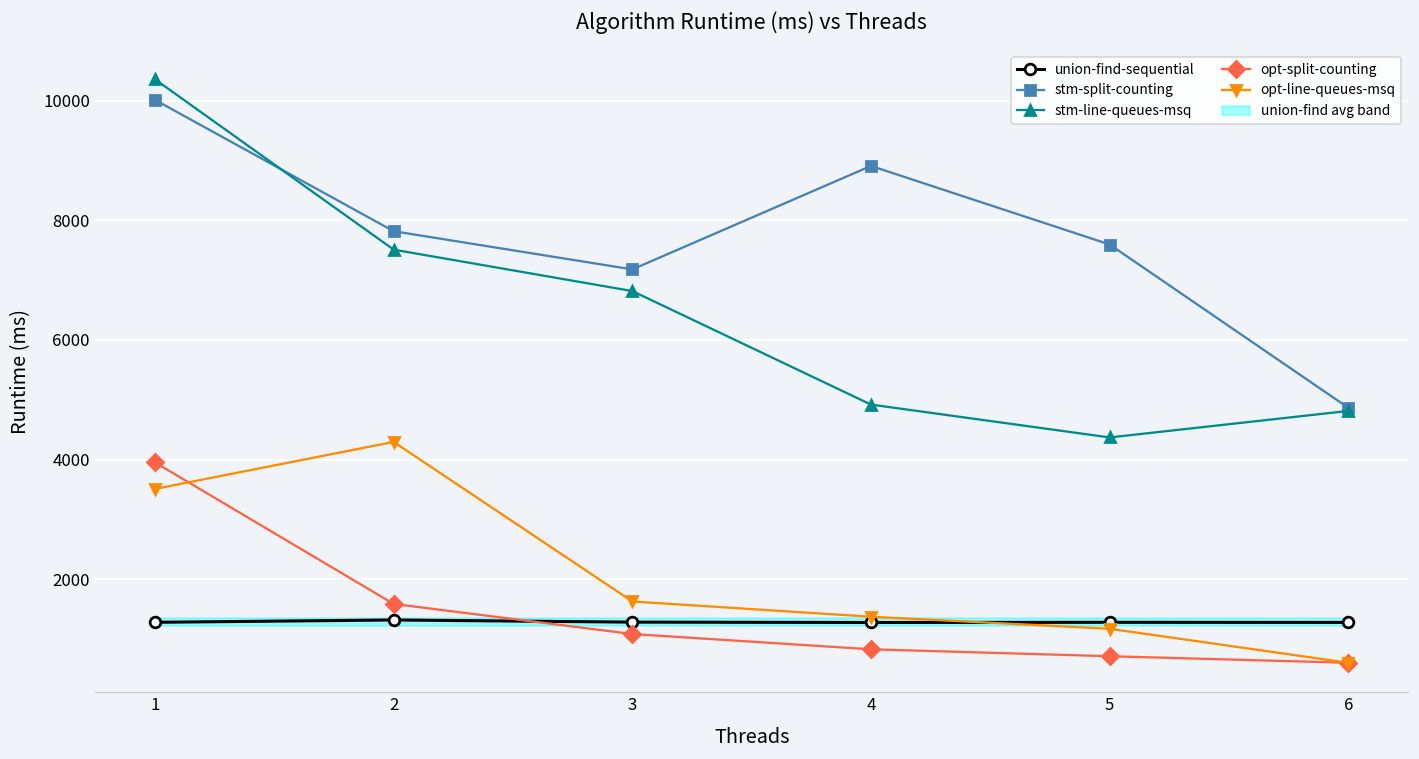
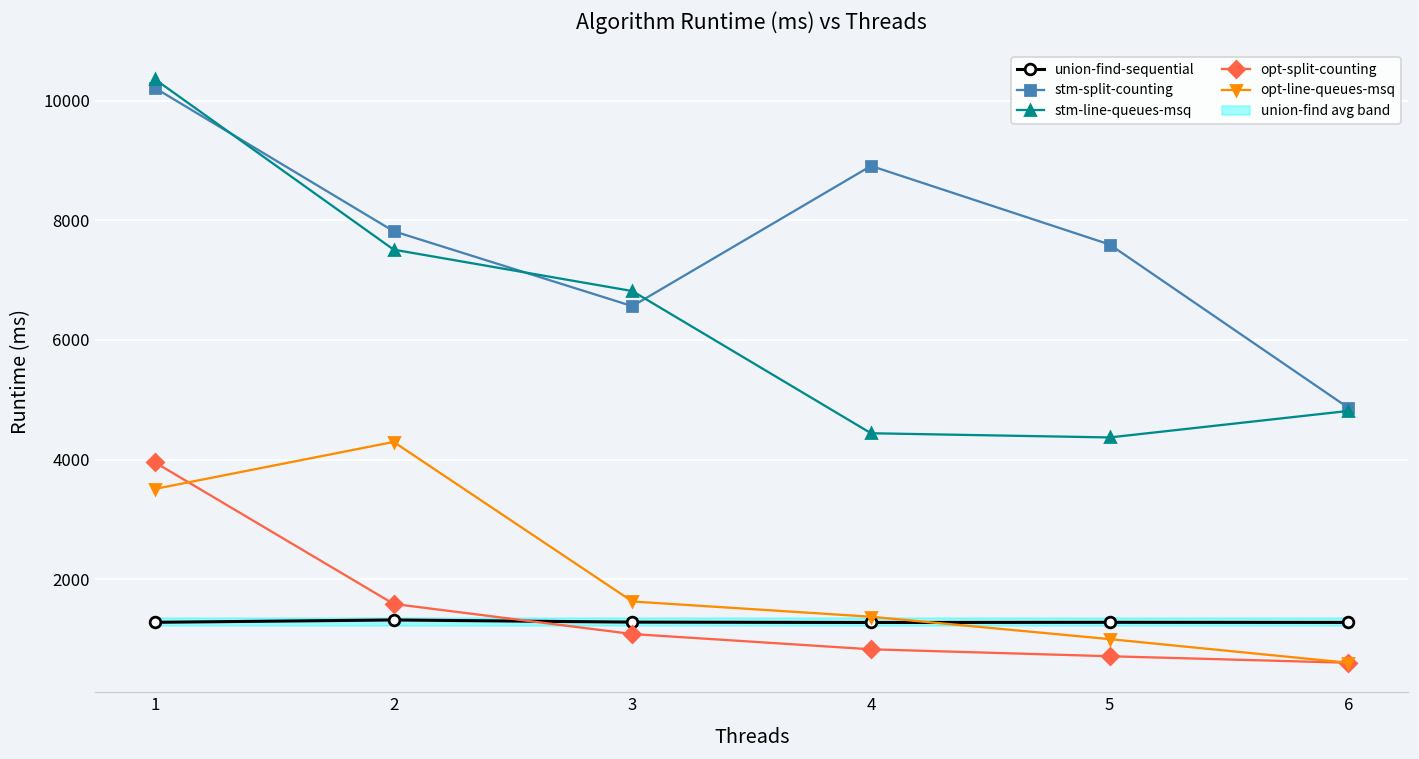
stm-split-counting, 1: 10000 -> 10200
stm-split-counting, 3: 7200 -> 6600
stm-line-queues-msq, 4: 4900 -> 4400
opt-line-queues-msq, 5: 1200 -> 1000
